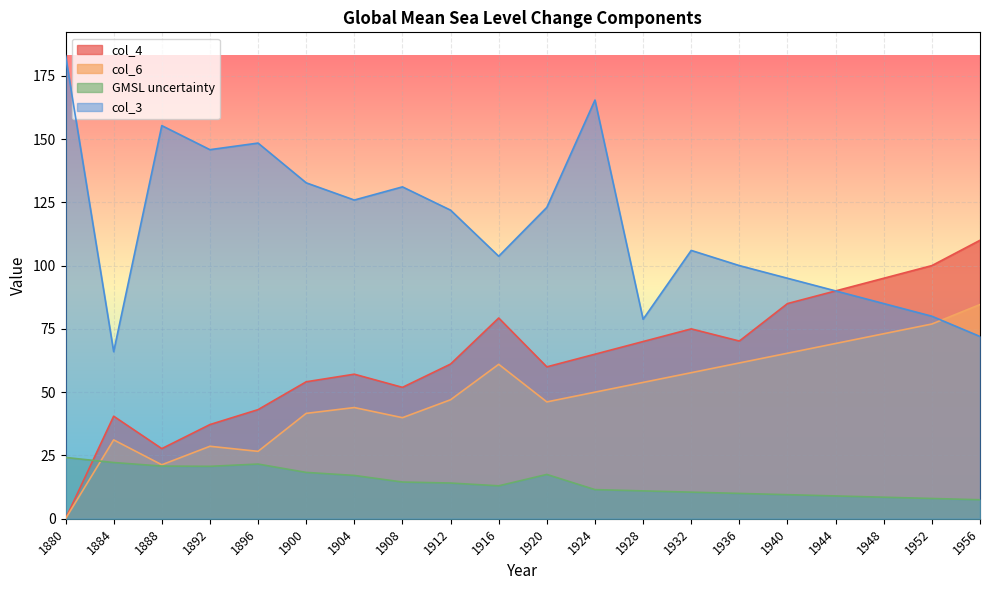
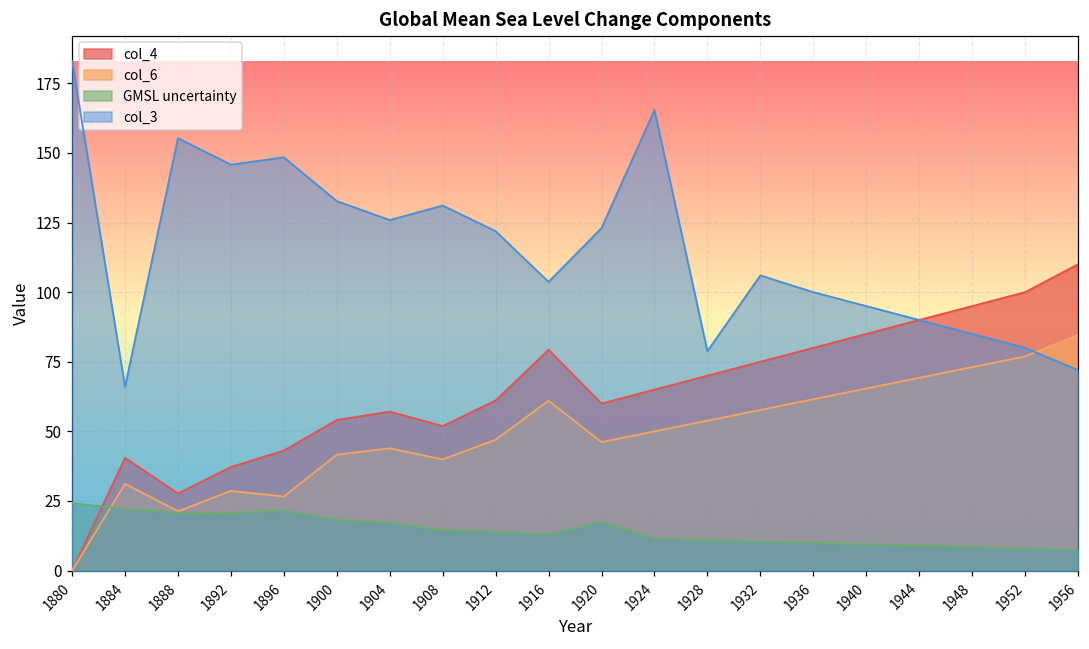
col_4, 1936: 70 -> 80
